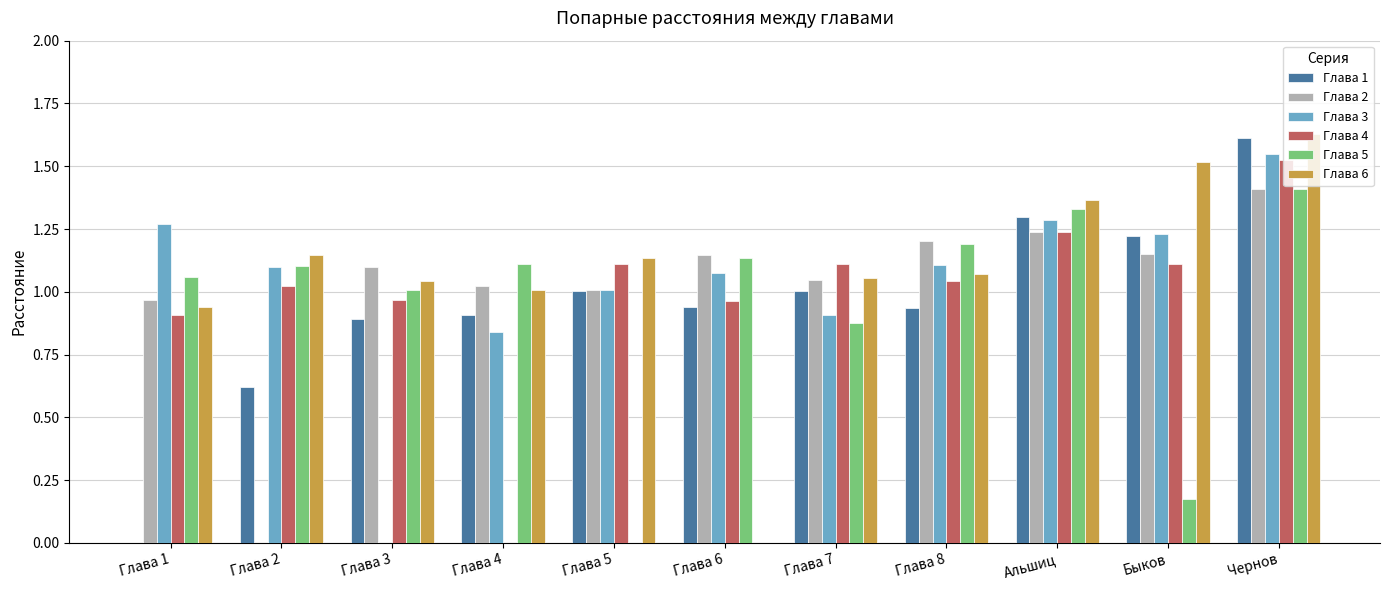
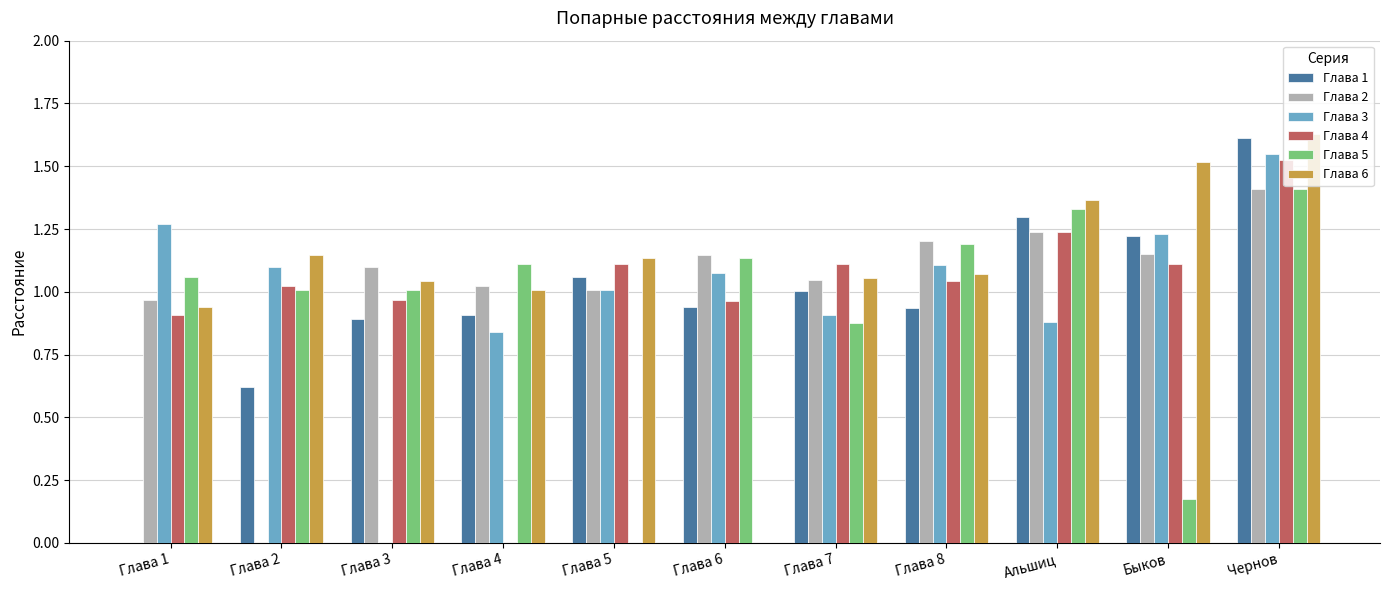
Глава 5, Глава 2: 1.10 -> 1.01
Глава 1, Глава 5: 1.00 -> 1.06
Глава 3, Альшиц: 1.29 -> 0.88
